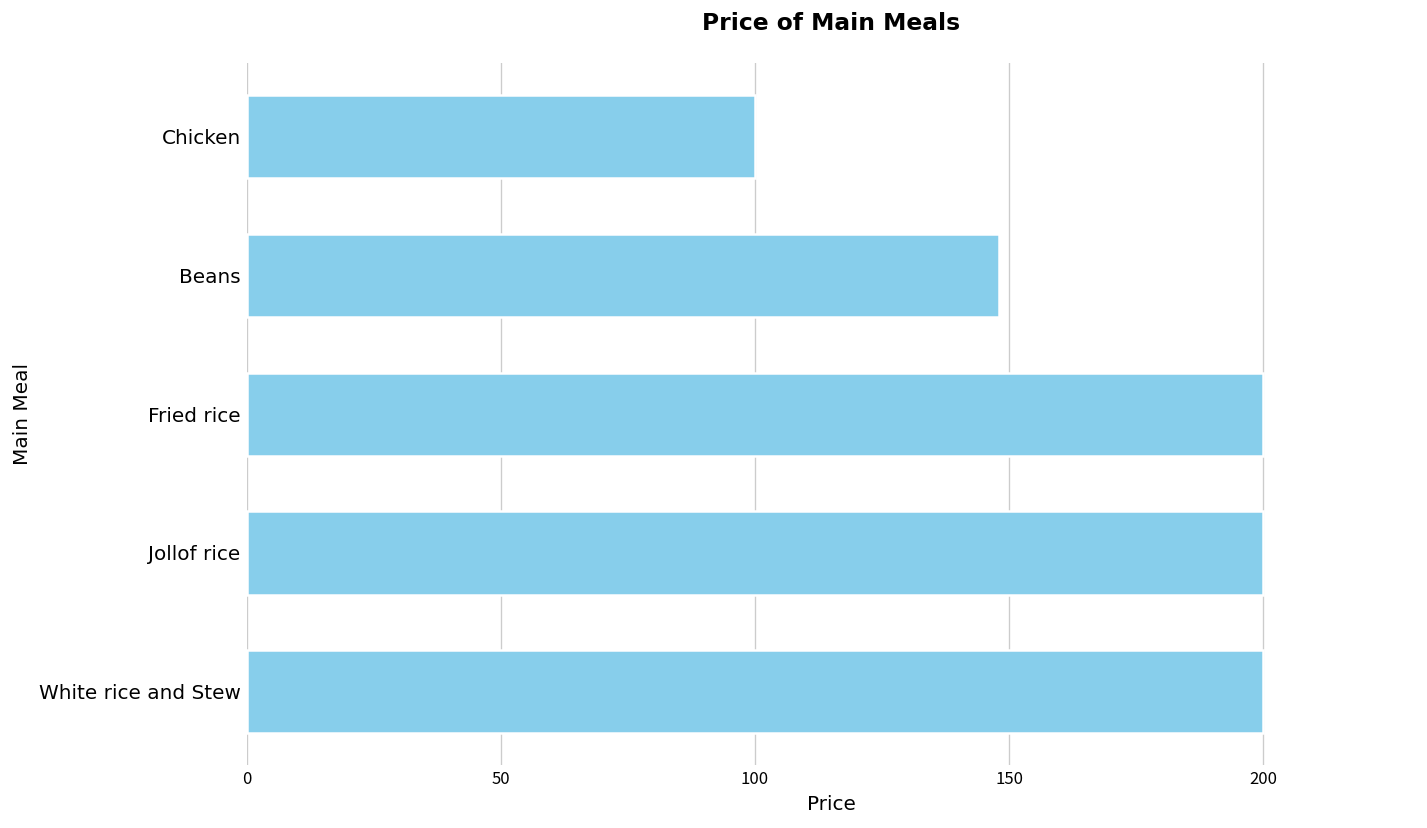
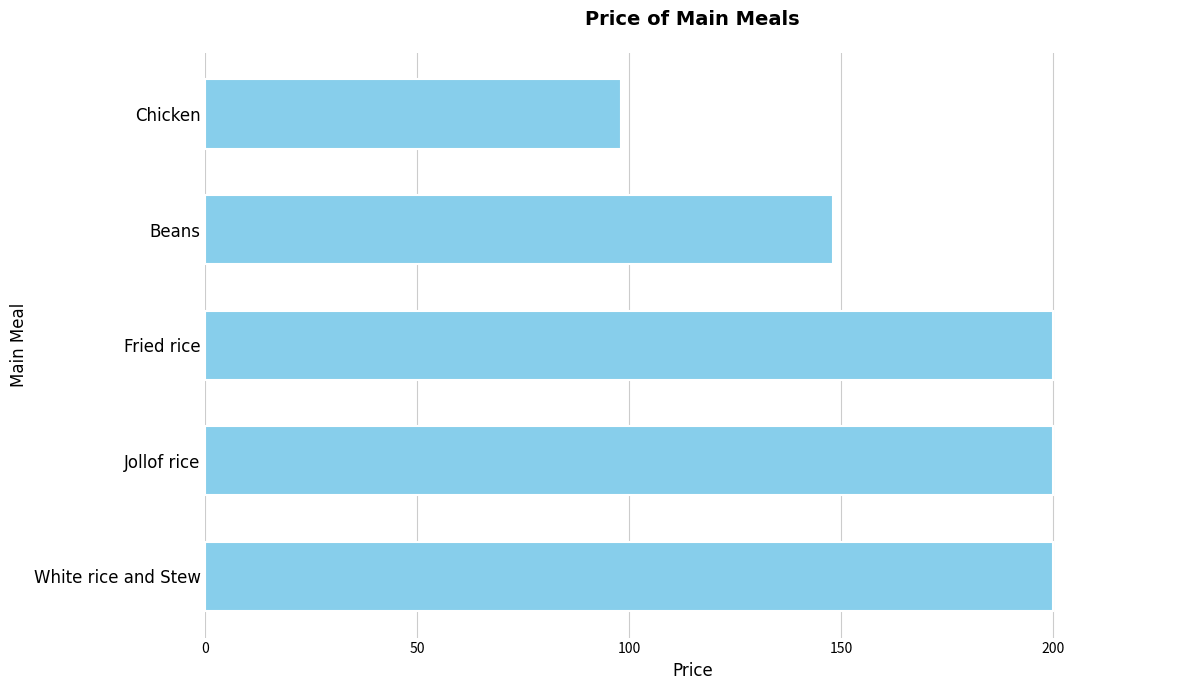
Chicken: 100 -> 98
